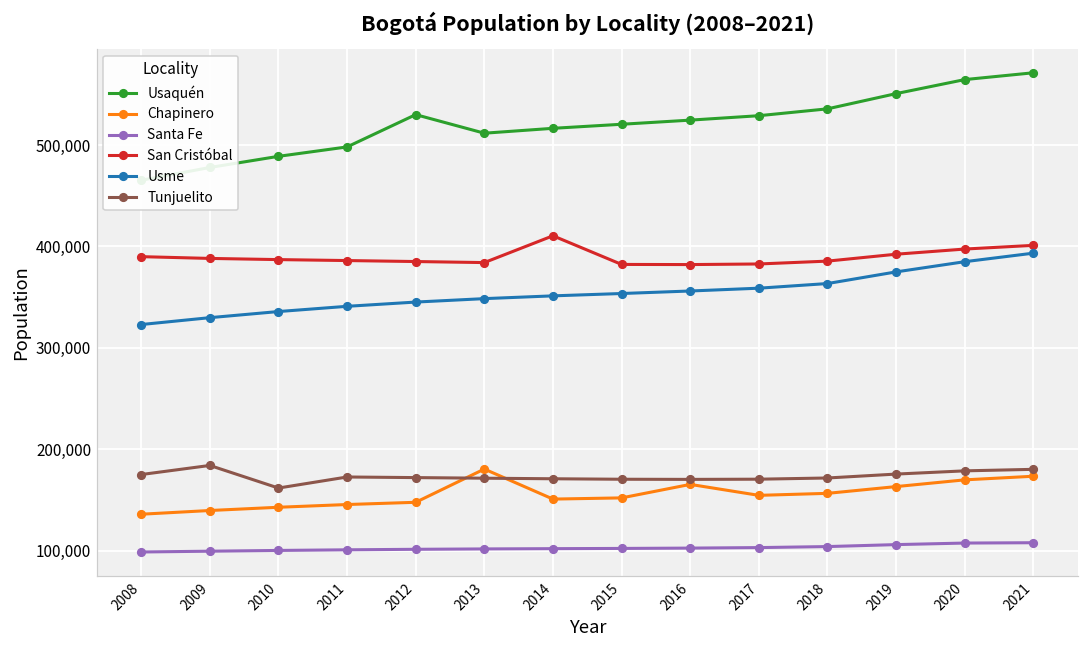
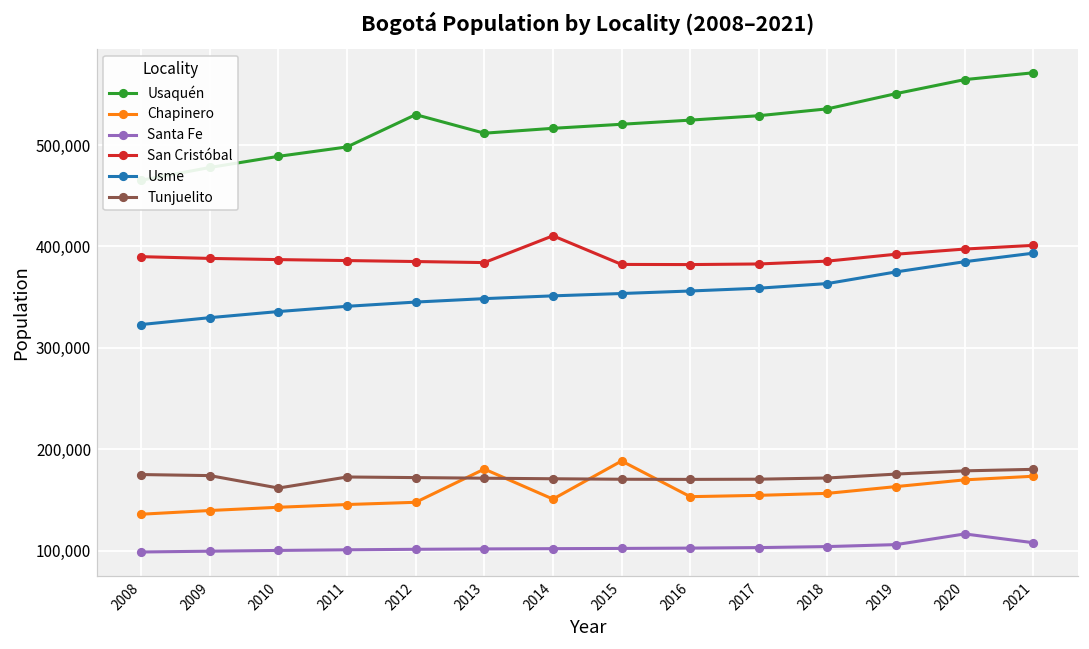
Tunjuelito, 2009: 180,000 -> 170,000
Chapinero, 2015: 150,000 -> 190,000
Chapinero, 2016: 170,000 -> 150,000
Santa Fe, 2020: 110,000 -> 120,000
